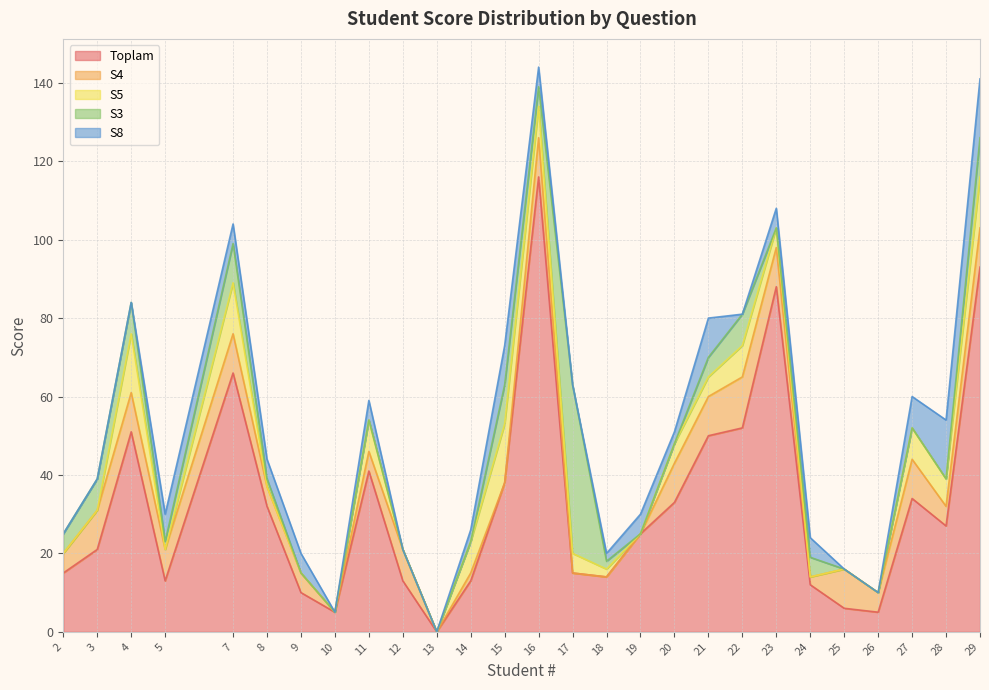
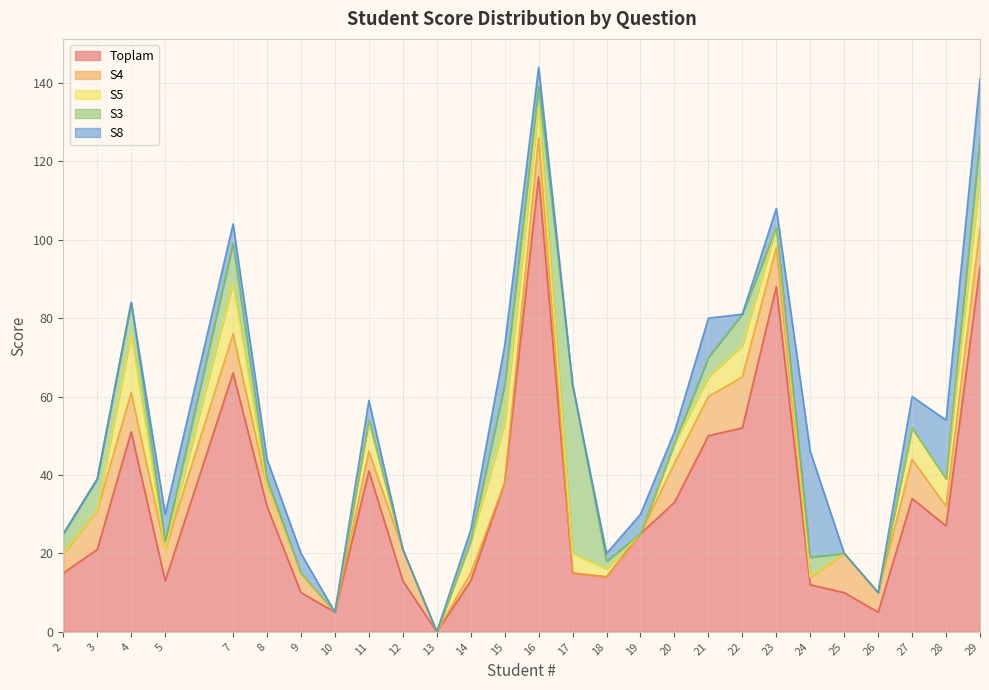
S8, 24: 5 -> 27
Toplam, 25: 6 -> 10
